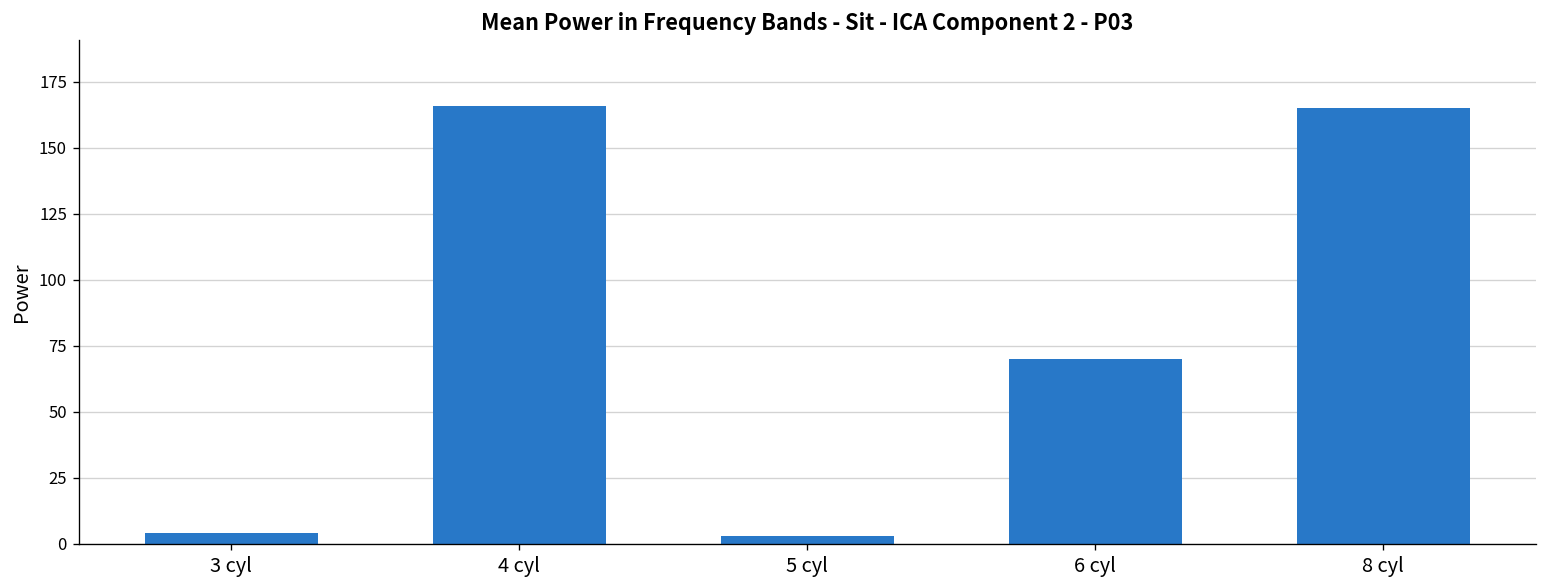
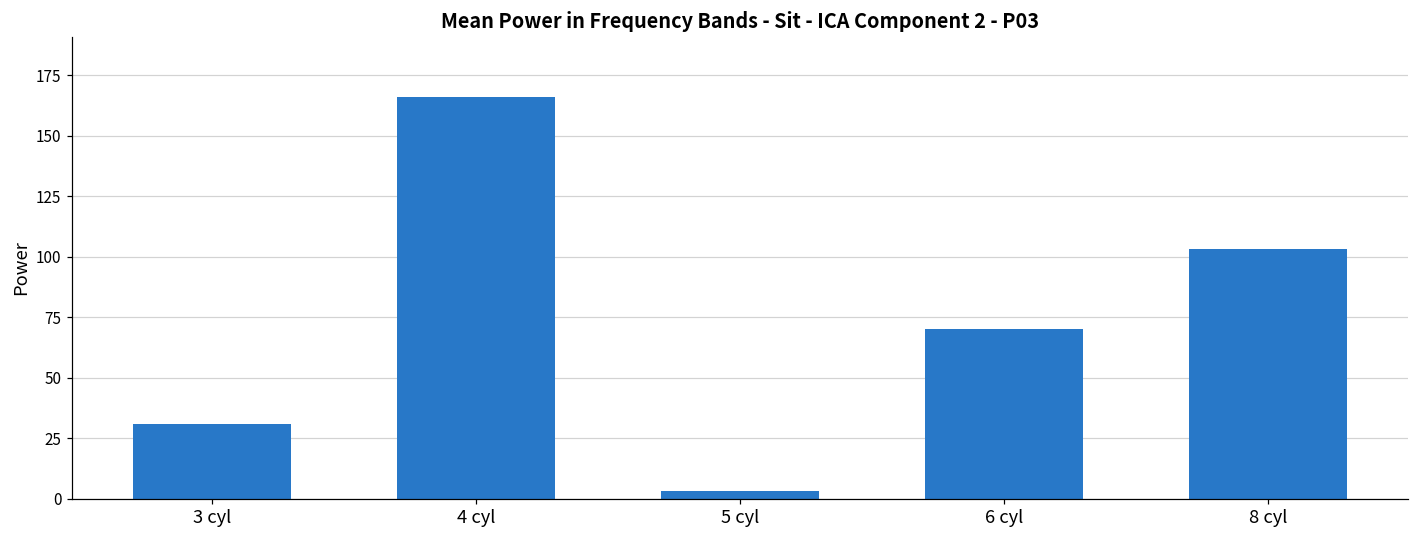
3 cyl: 4 -> 31
8 cyl: 165 -> 103
